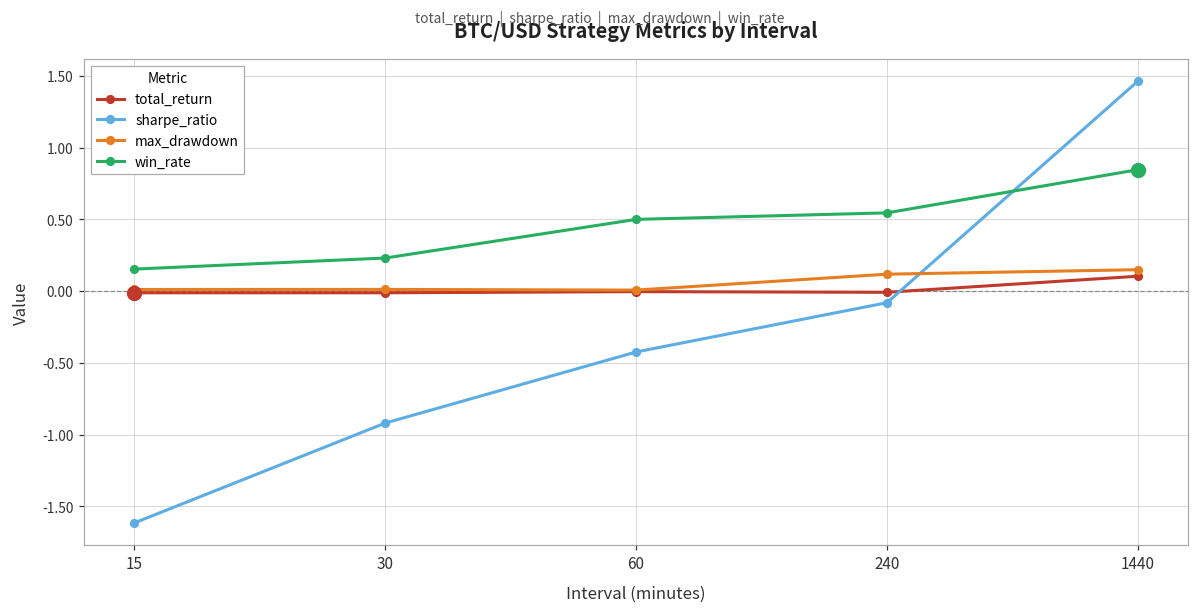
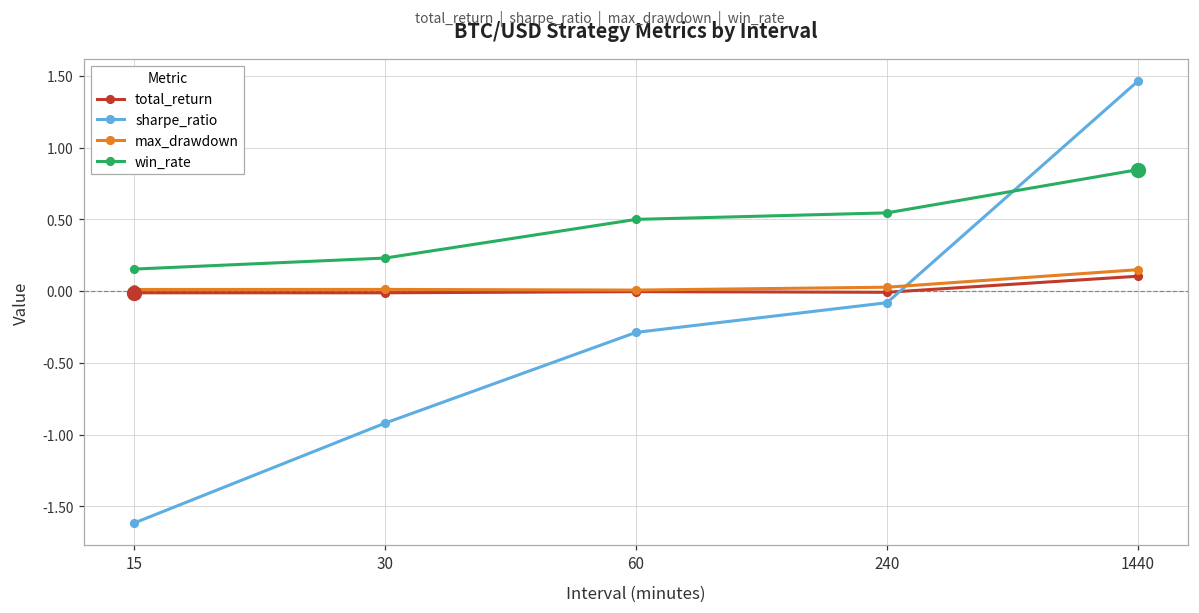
sharpe_ratio, 60: -0.42 -> -0.29
max_drawdown, 240: 0.12 -> 0.03
